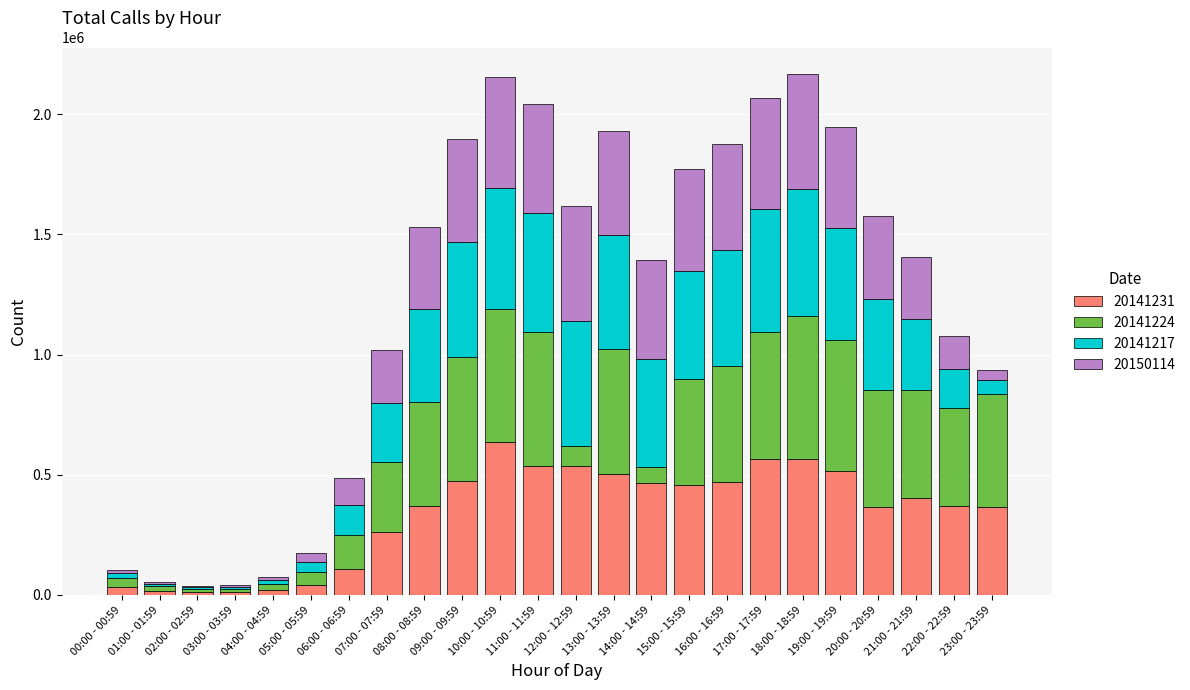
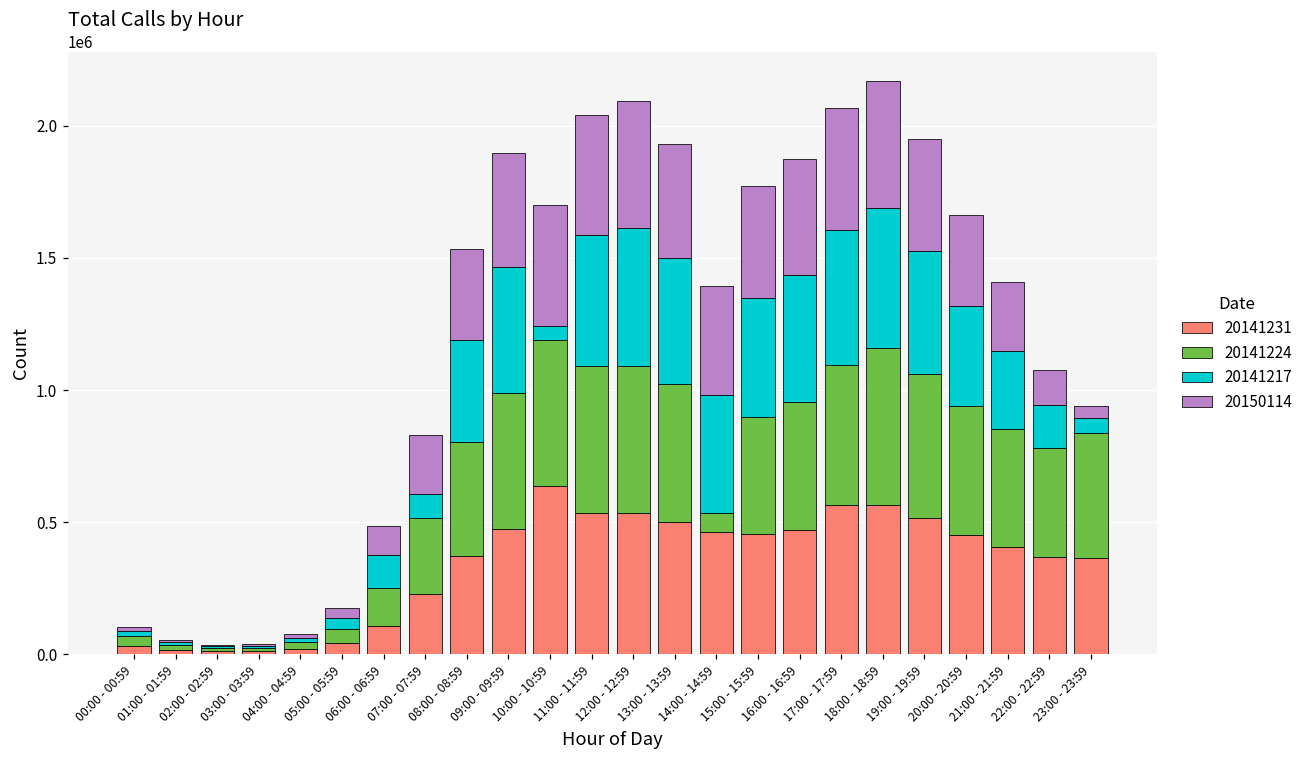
20141231, 07:00 - 07:59: 260000 -> 230000
20141217, 07:00 - 07:59: 250000 -> 90000
20141217, 10:00 - 10:59: 500000 -> 50000
20141224, 12:00 - 12:59: 80000 -> 560000
20141231, 20:00 - 20:59: 360000 -> 450000
